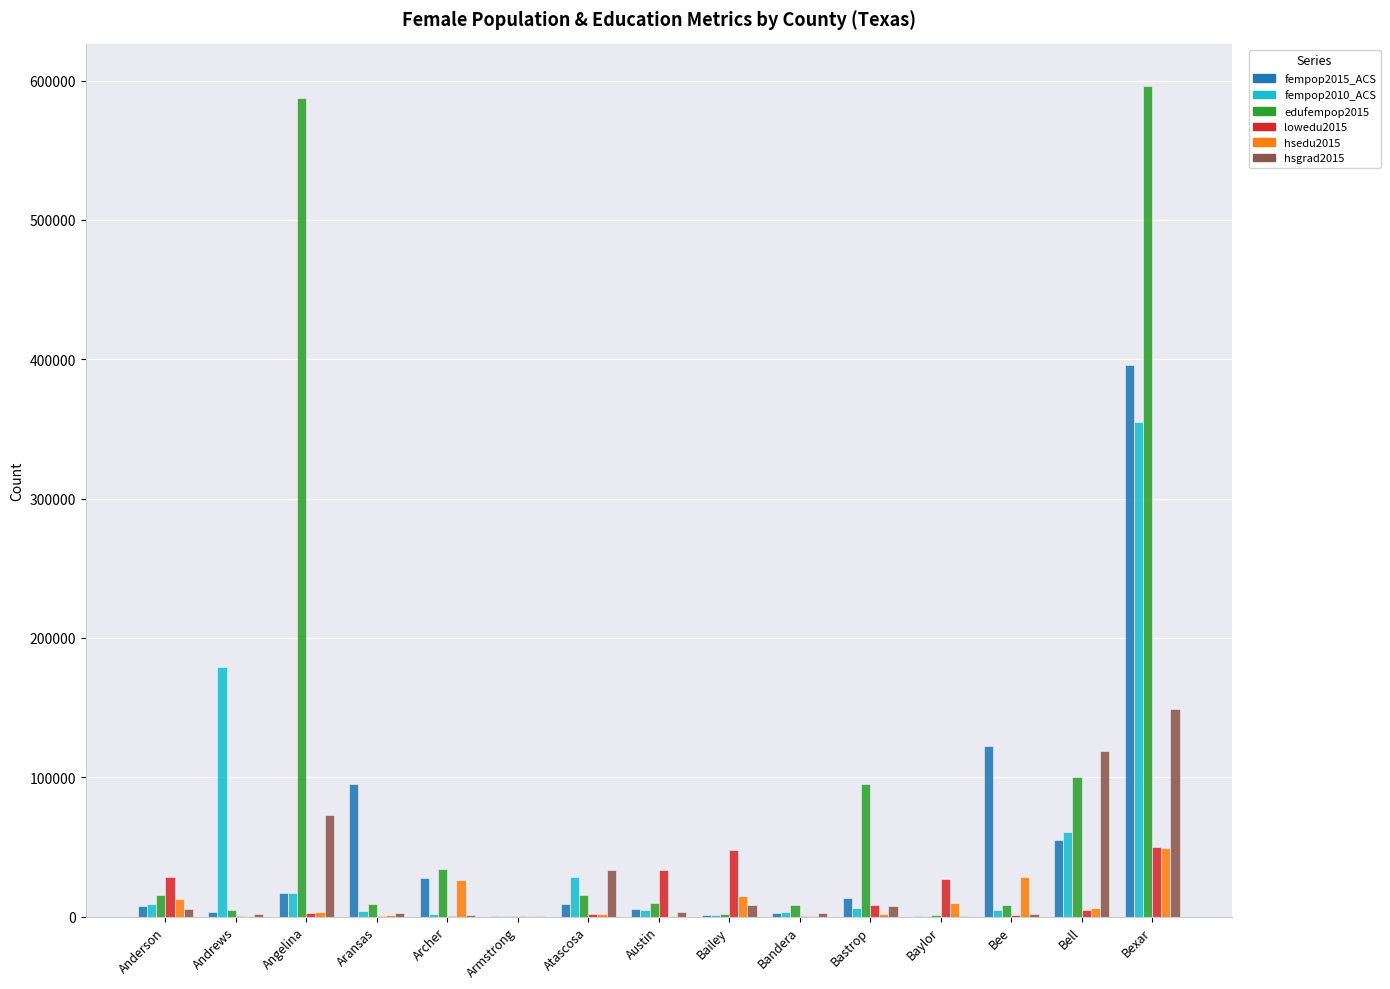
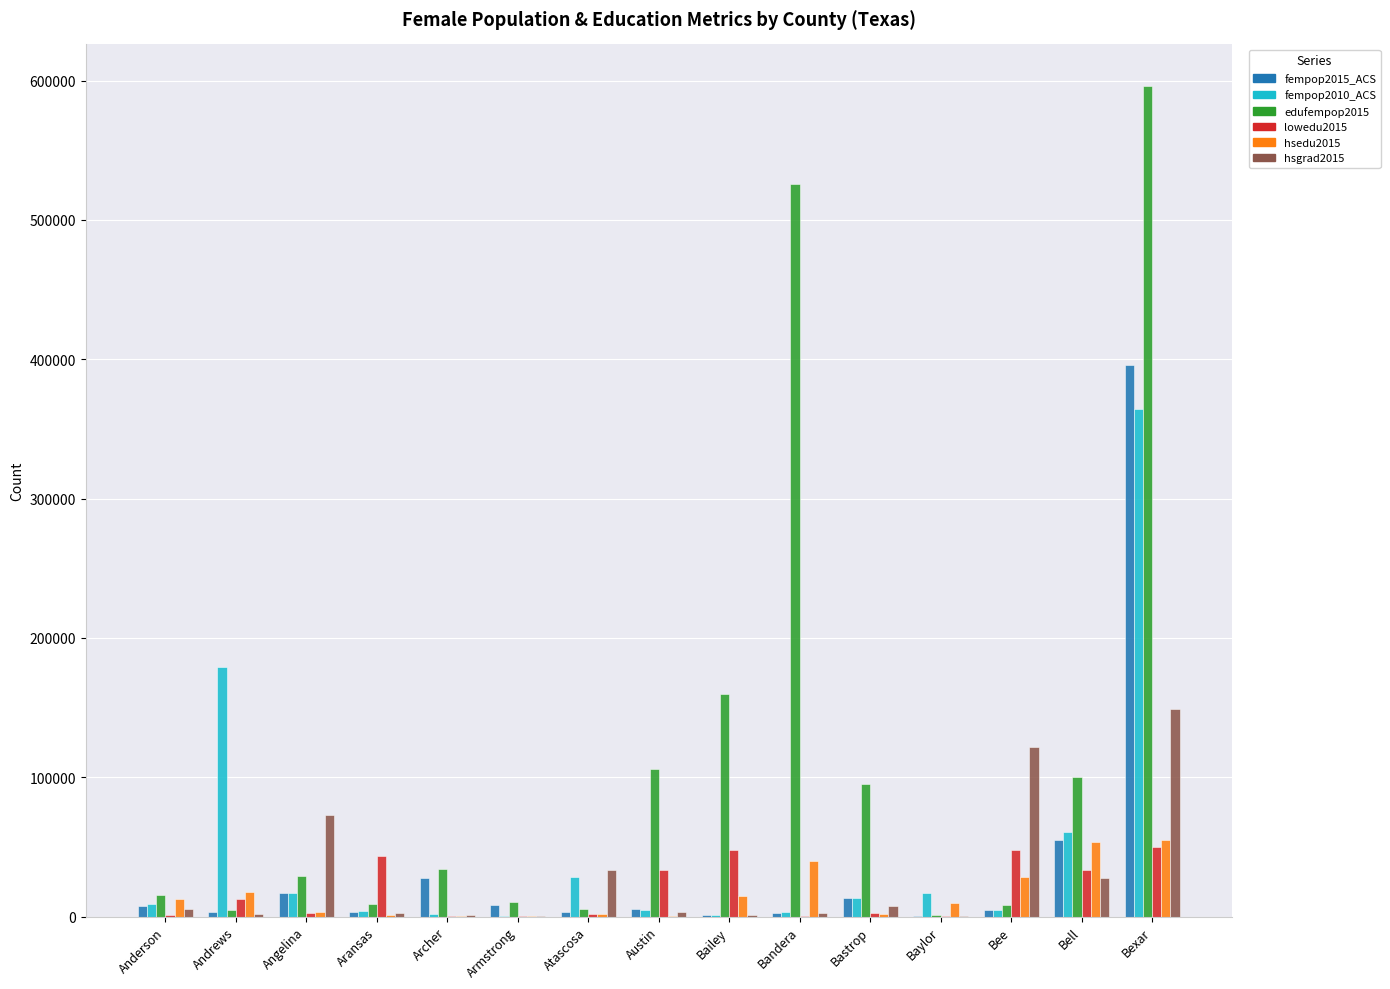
lowedu2015, Anderson: 28000 -> 1000
lowedu2015, Andrews: 1000 -> 12000
hsedu2015, Andrews: 0 -> 18000
edufempop2015, Angelina: 588000 -> 29000
fempop2015_ACS, Aransas: 95000 -> 4000
lowedu2015, Aransas: 0 -> 43000
hsedu2015, Archer: 26000 -> 0
fempop2015_ACS, Armstrong: 0 -> 8000
edufempop2015, Armstrong: 1000 -> 11000
fempop2015_ACS, Atascosa: 9000 -> 3000
edufempop2015, Atascosa: 15000 -> 5000
edufempop2015, Austin: 10000 -> 106000
edufempop2015, Bailey: 2000 -> 160000
hsgrad2015, Bailey: 8000 -> 1000
edufempop2015, Bandera: 8000 -> 526000
hsedu2015, Bandera: 1000 -> 40000
fempop2010_ACS, Bastrop: 6000 -> 13000
lowedu2015, Bastrop: 9000 -> 2000
fempop2010_ACS, Baylor: 1000 -> 17000
lowedu2015, Baylor: 27000 -> 0
fempop2015_ACS, Bee: 122000 -> 5000
lowedu2015, Bee: 1000 -> 48000
hsgrad2015, Bee: 2000 -> 121000
lowedu2015, Bell: 5000 -> 33000
hsedu2015, Bell: 6000 -> 53000
hsgrad2015, Bell: 118000 -> 28000
fempop2010_ACS, Bexar: 355000 -> 364000
hsedu2015, Bexar: 49000 -> 55000
